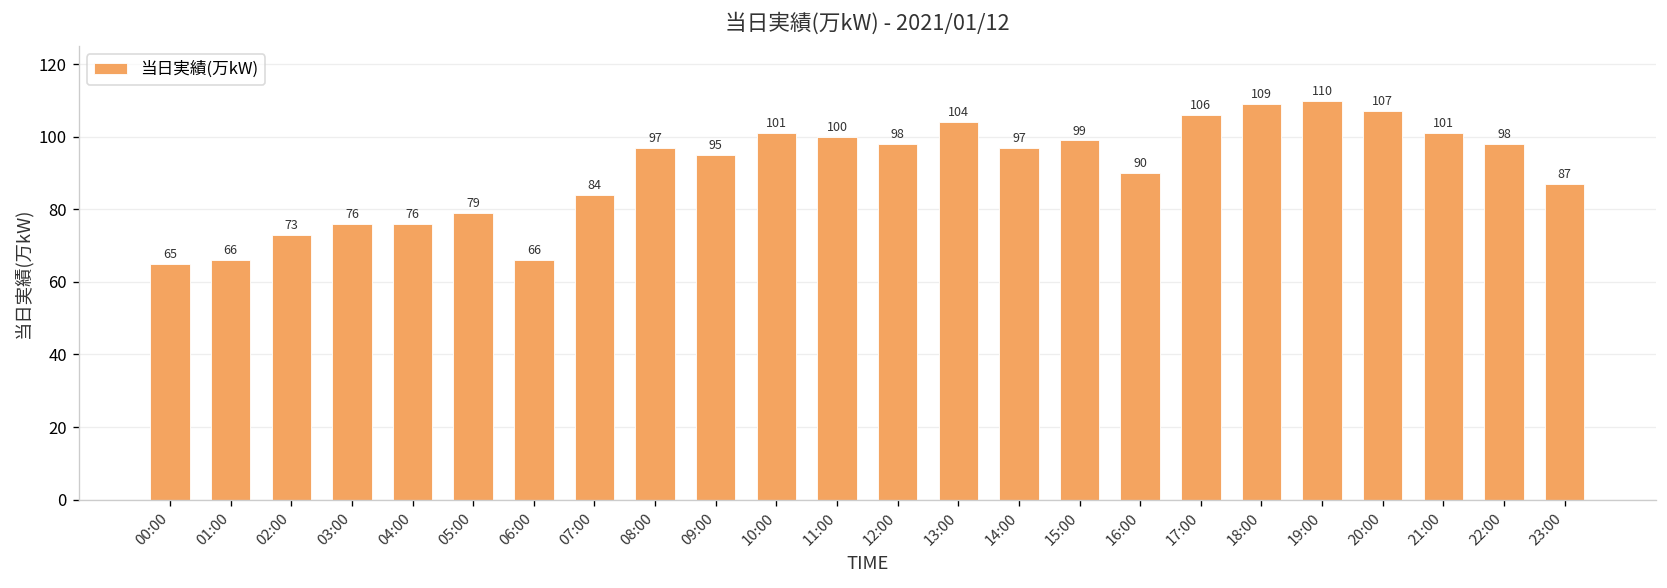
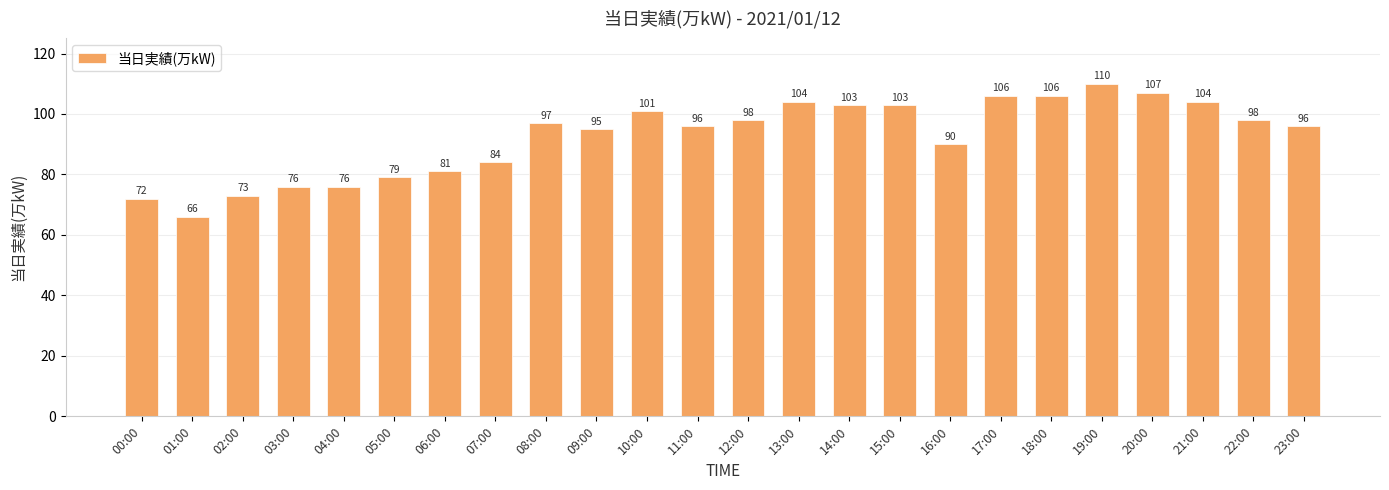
00:00: 65 -> 72
06:00: 66 -> 81
11:00: 100 -> 96
14:00: 97 -> 103
15:00: 99 -> 103
18:00: 109 -> 106
21:00: 101 -> 104
23:00: 87 -> 96
